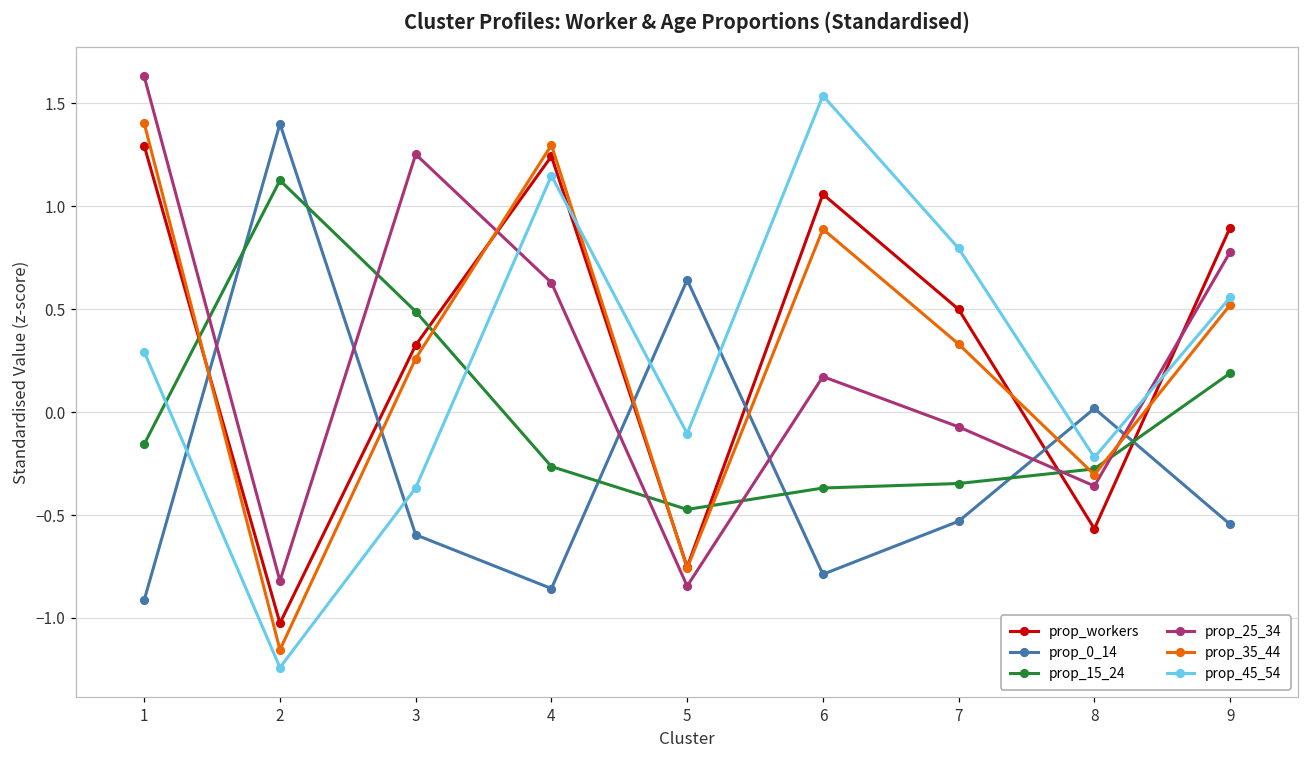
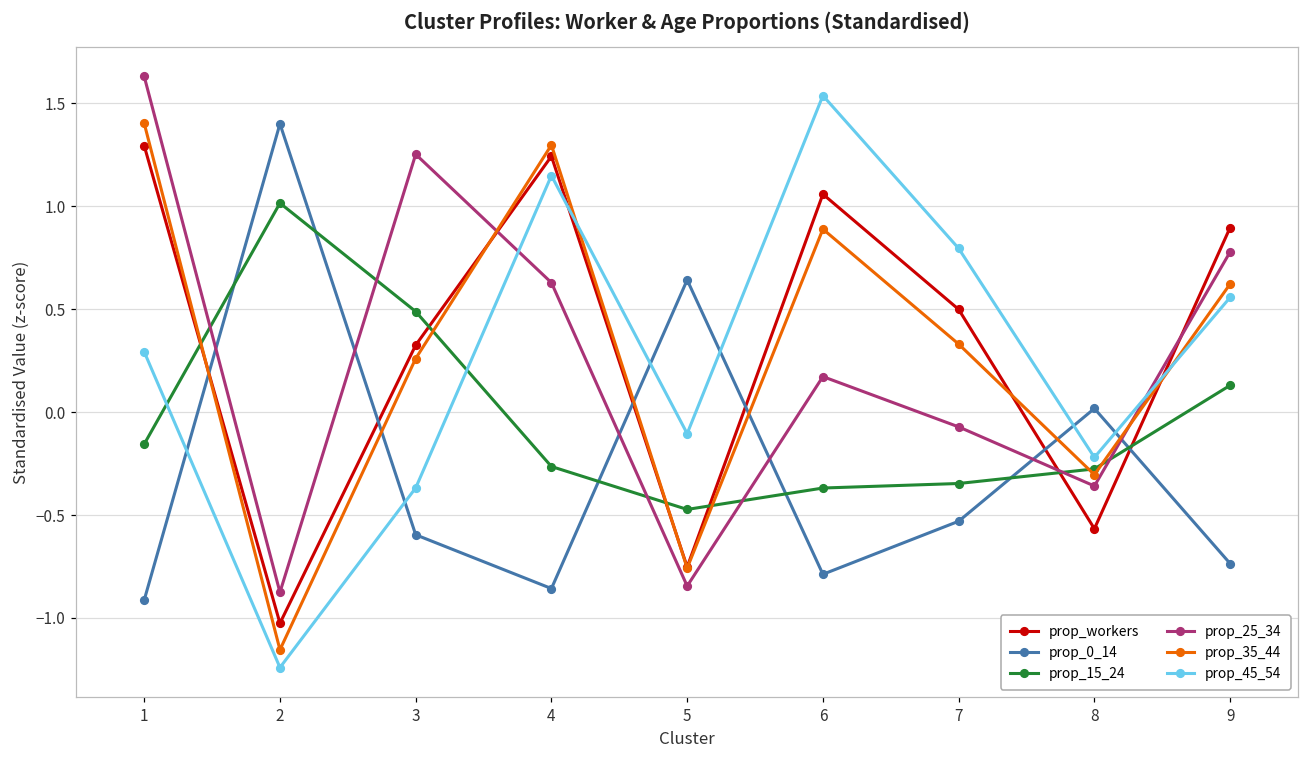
prop_15_24, 2: 1.13 -> 1.02
prop_25_34, 2: -0.82 -> -0.88
prop_0_14, 9: -0.55 -> -0.74
prop_15_24, 9: 0.19 -> 0.13
prop_35_44, 9: 0.52 -> 0.62
